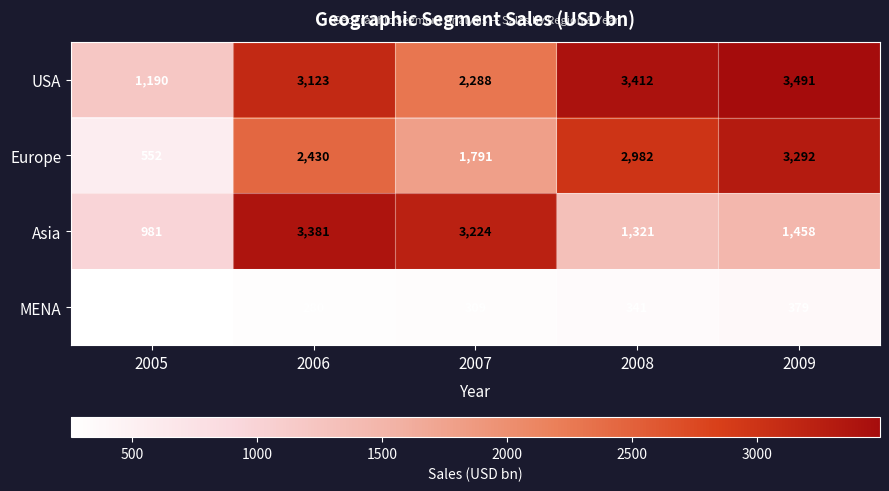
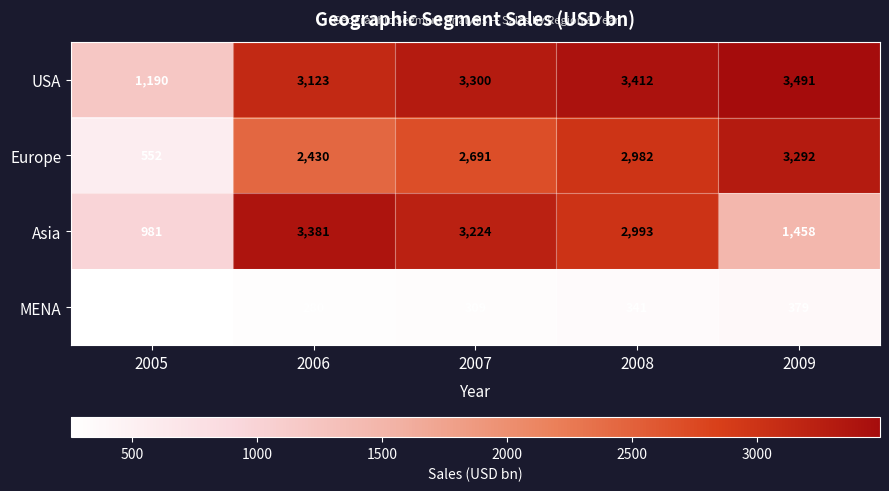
USA, 2007: 2,288 -> 3,300
Europe, 2007: 1,791 -> 2,691
Asia, 2008: 1,321 -> 2,993
